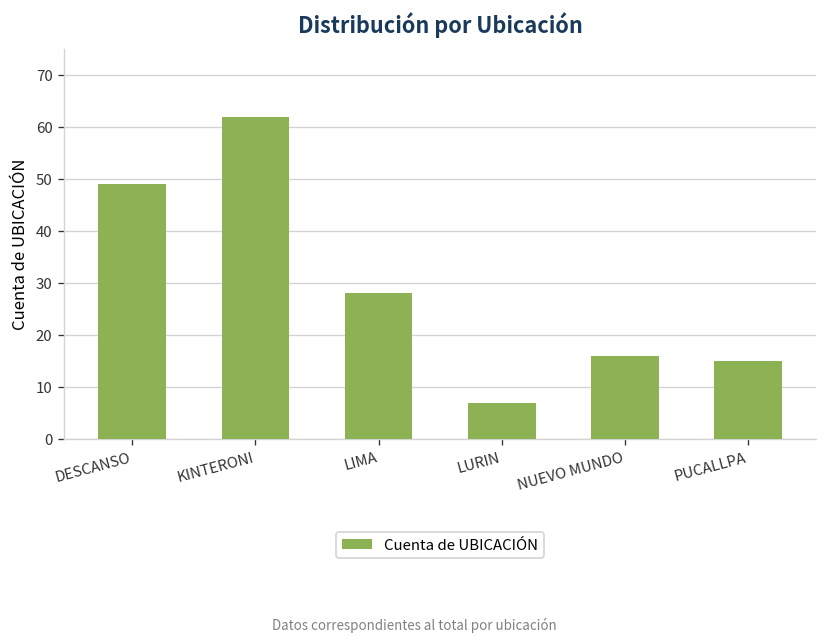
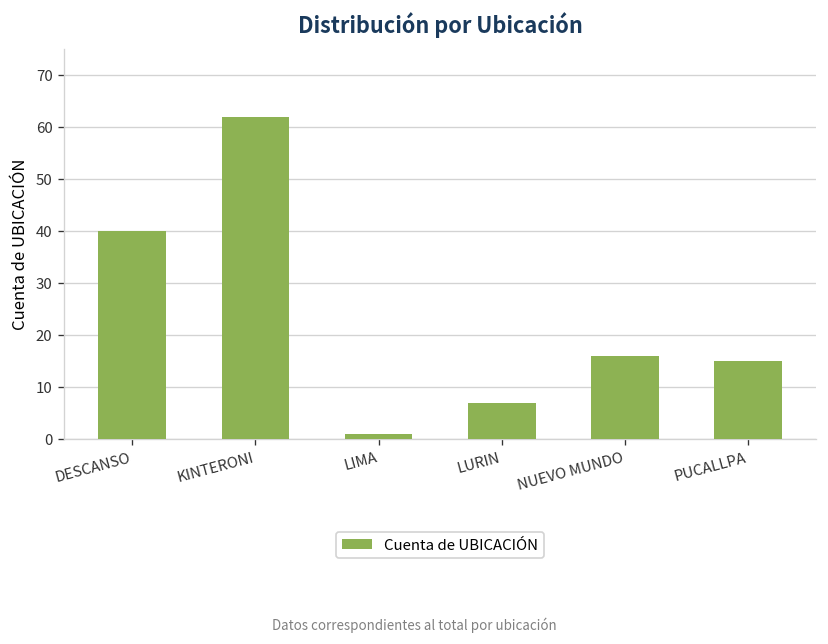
DESCANSO: 49 -> 40
LIMA: 28 -> 1
